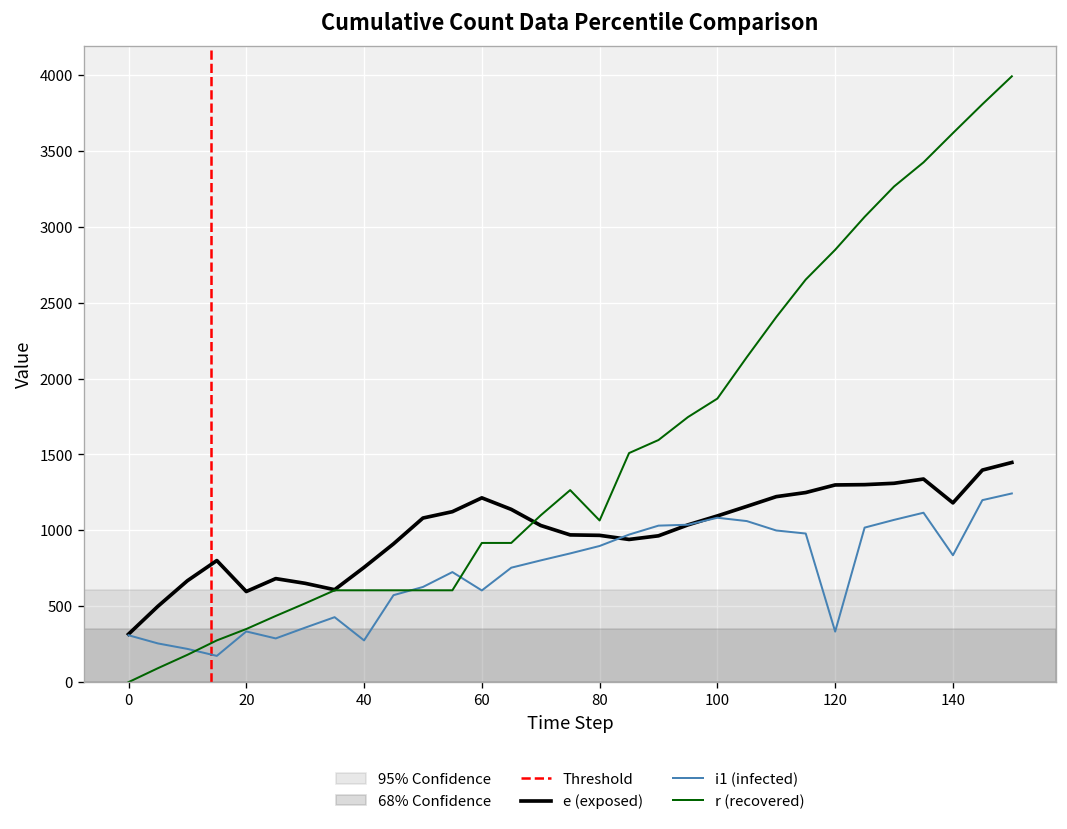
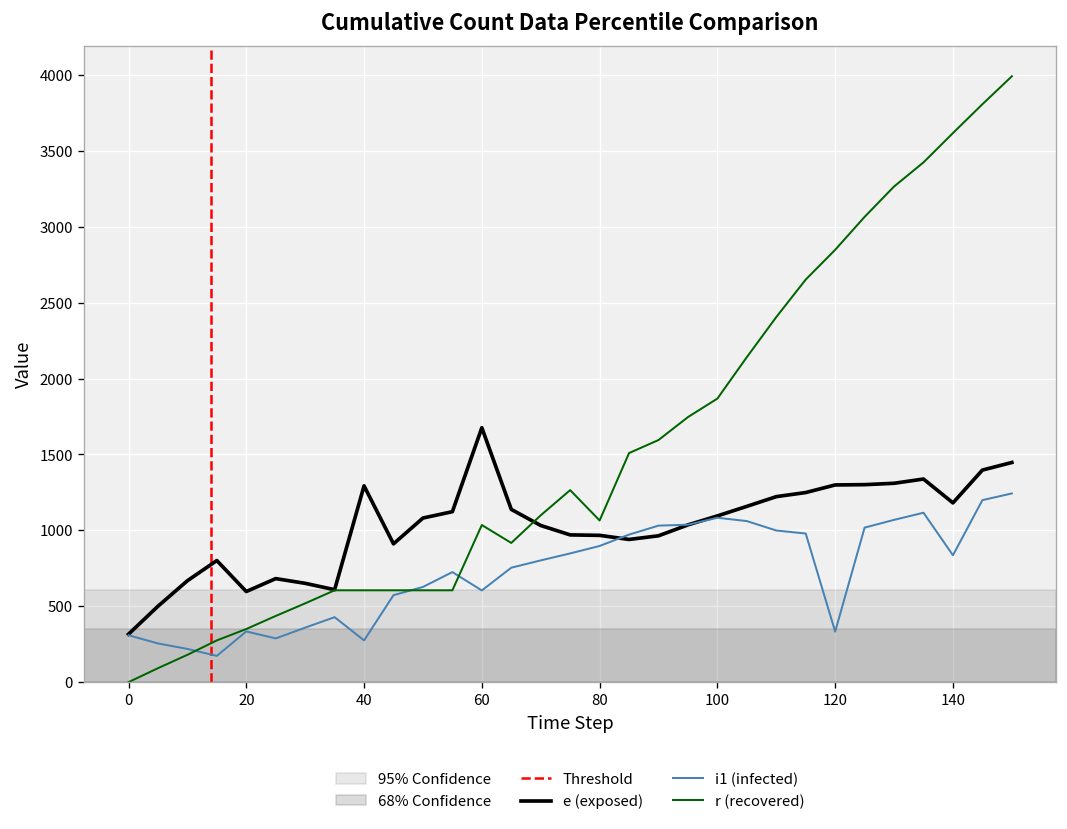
e (exposed), 40: 760 -> 1290
e (exposed), 60: 1210 -> 1680
r (recovered), 60: 920 -> 1040
